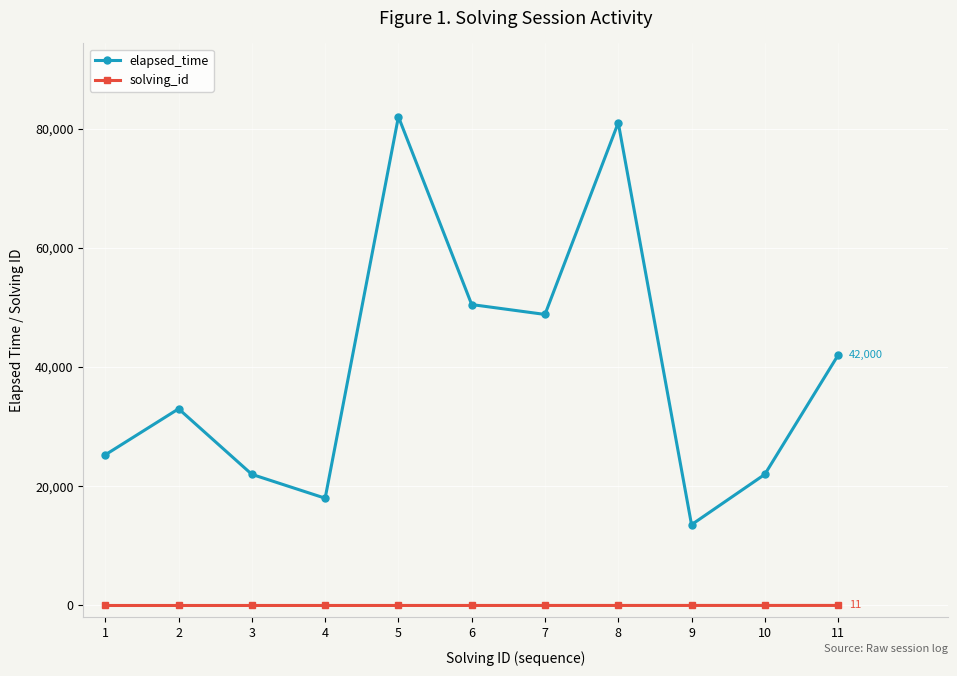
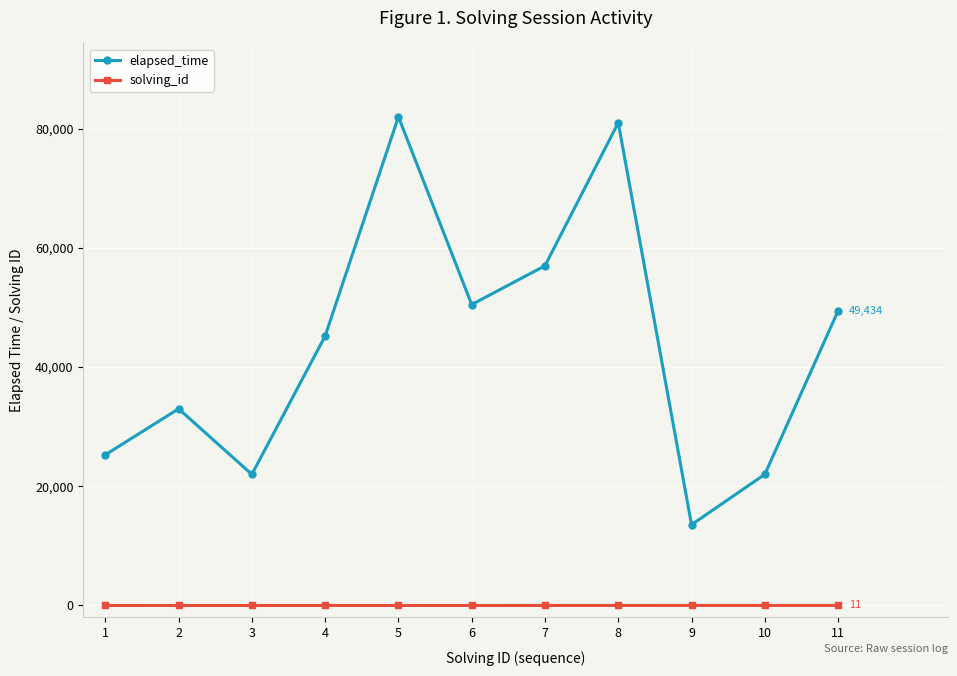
elapsed_time, 4: 18,000 -> 45,000
elapsed_time, 7: 49,000 -> 57,000
elapsed_time, 11: 42,000 -> 49,434
